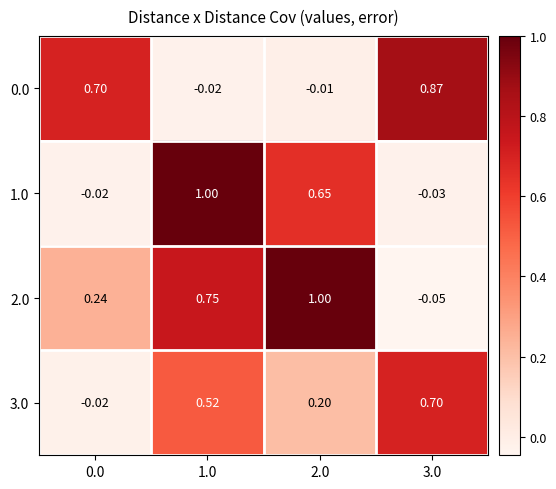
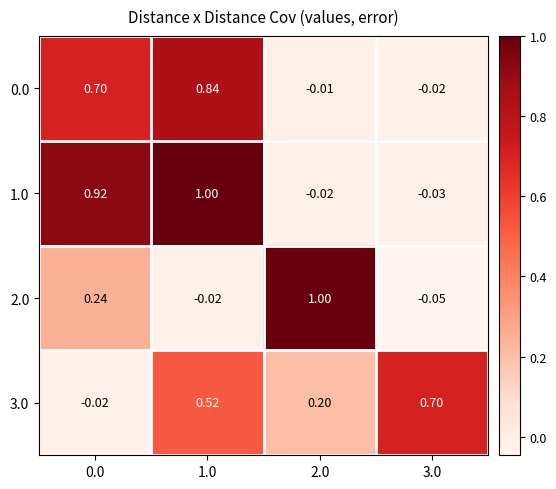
0.0, 1.0: -0.02 -> 0.84
0.0, 3.0: 0.87 -> -0.02
1.0, 0.0: -0.02 -> 0.92
1.0, 2.0: 0.65 -> -0.02
2.0, 1.0: 0.75 -> -0.02
